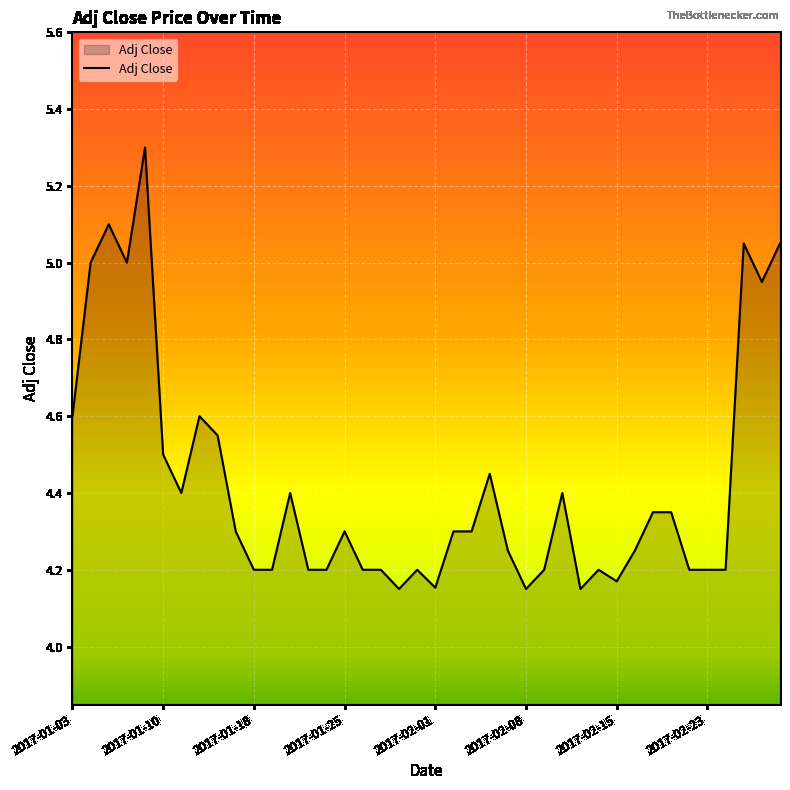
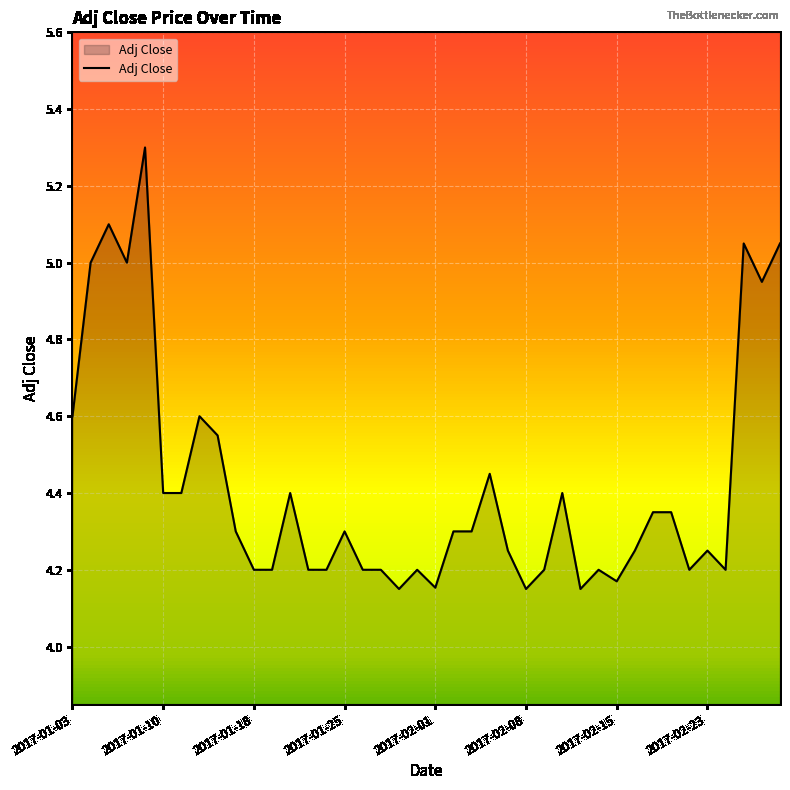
2017-01-10: 4.5 -> 4.4
2017-02-23: 4.20 -> 4.25
